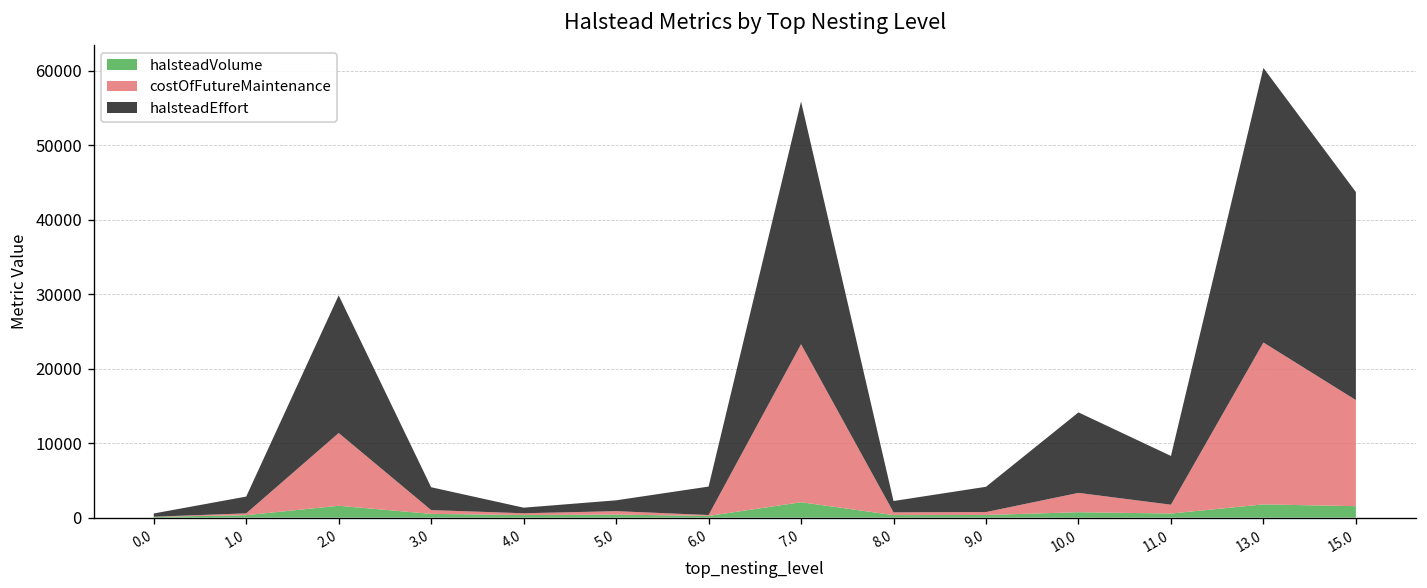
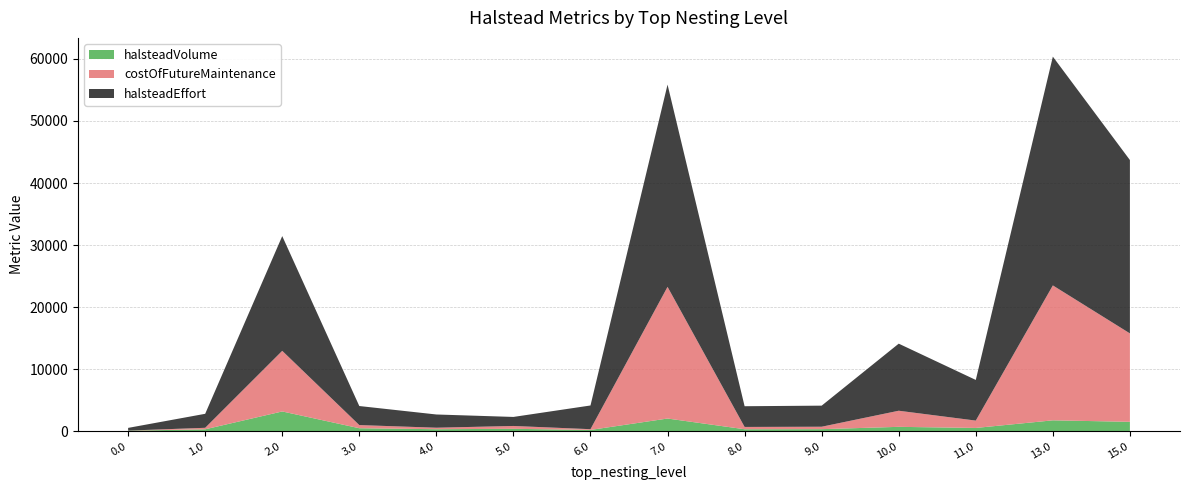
halsteadVolume, 2.0: 2000 -> 3000
halsteadEffort, 4.0: 1000 -> 2000
halsteadEffort, 8.0: 2000 -> 3000
